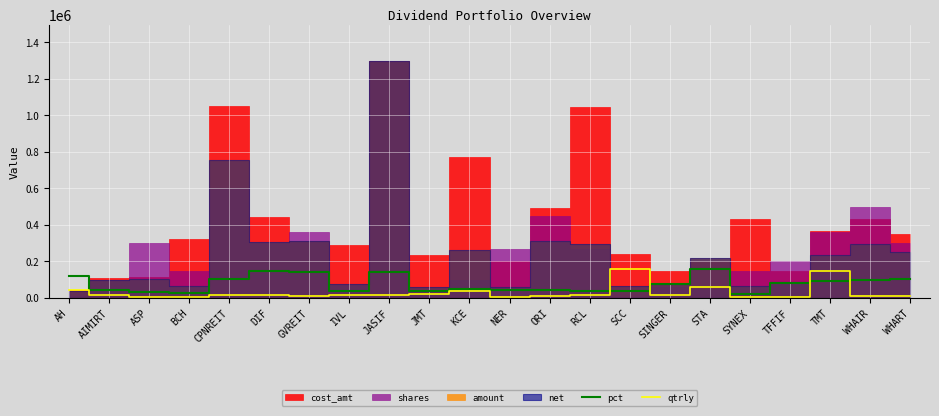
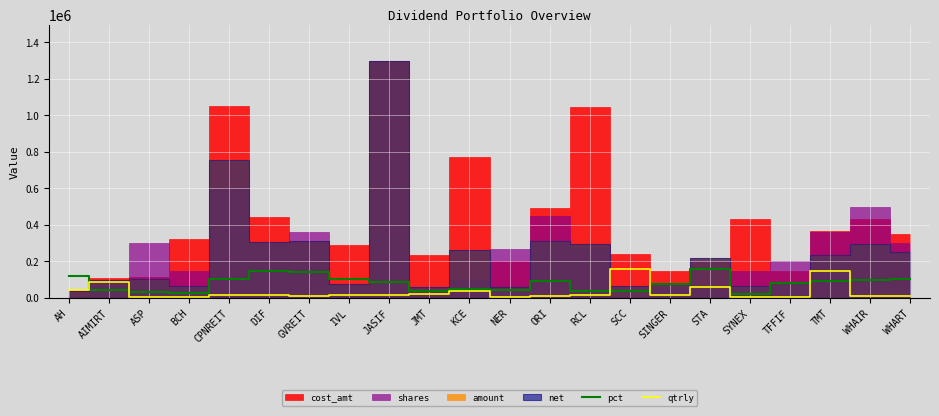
qtrly, AIMIRT: 10000 -> 90000
pct, IVL: 40000 -> 100000
pct, JASIF: 140000 -> 90000
pct, ORI: 40000 -> 90000
